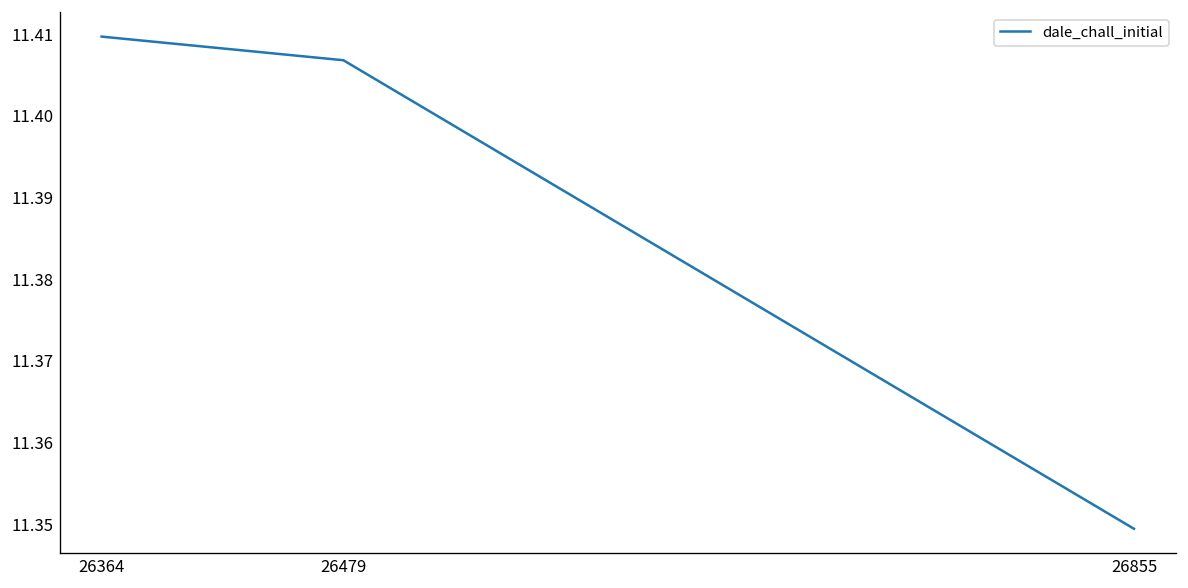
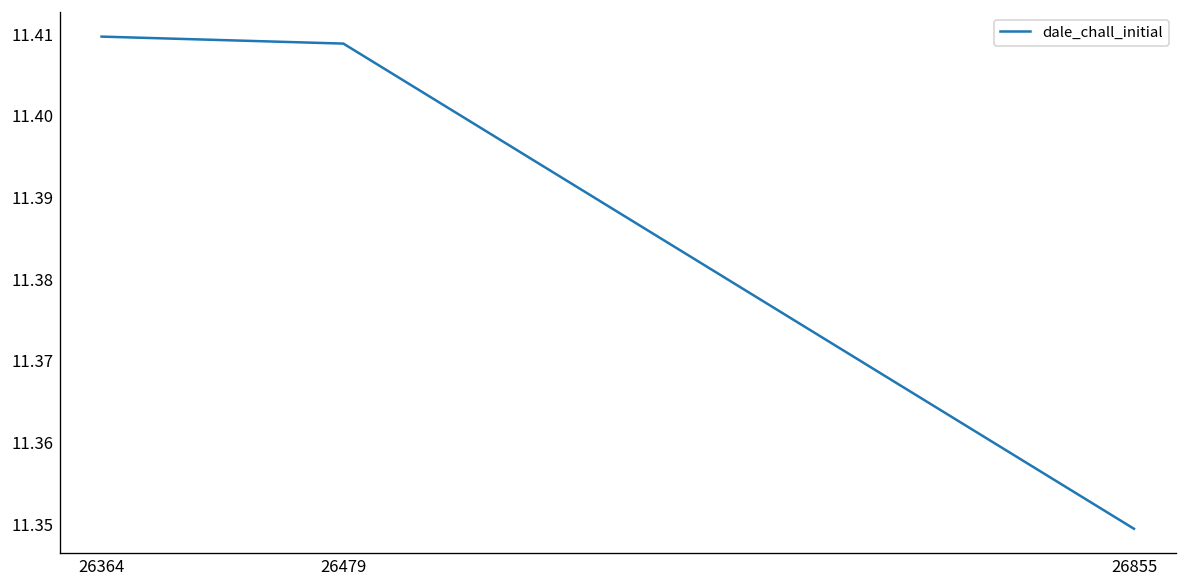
26479: 11.407 -> 11.409
